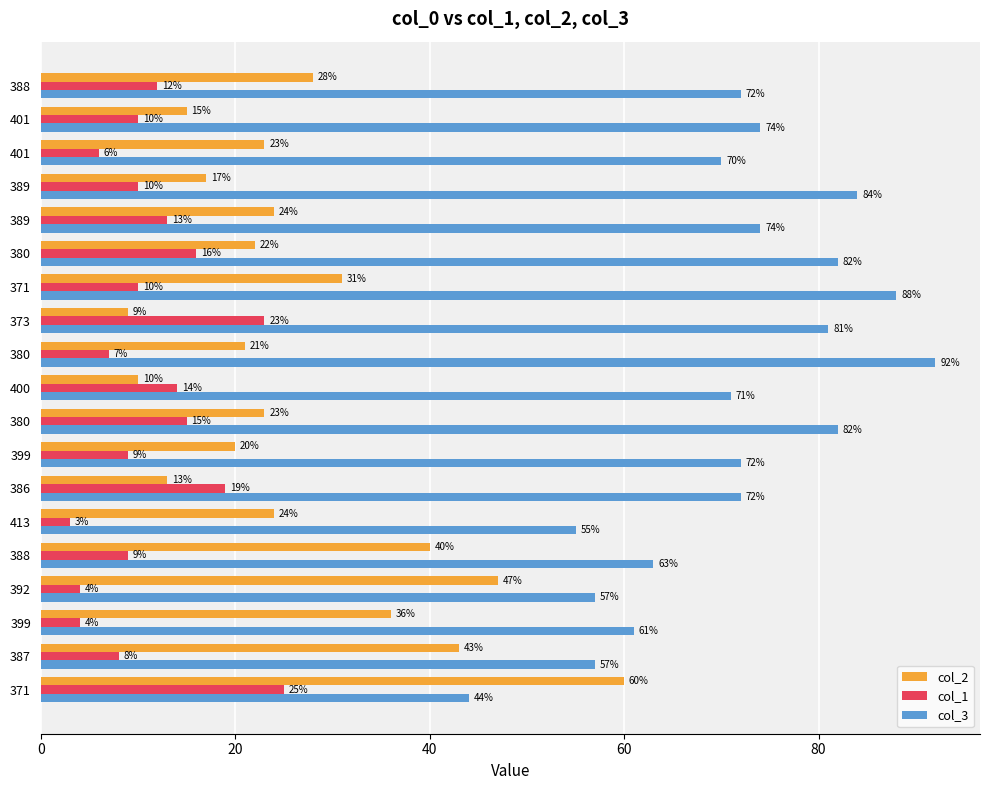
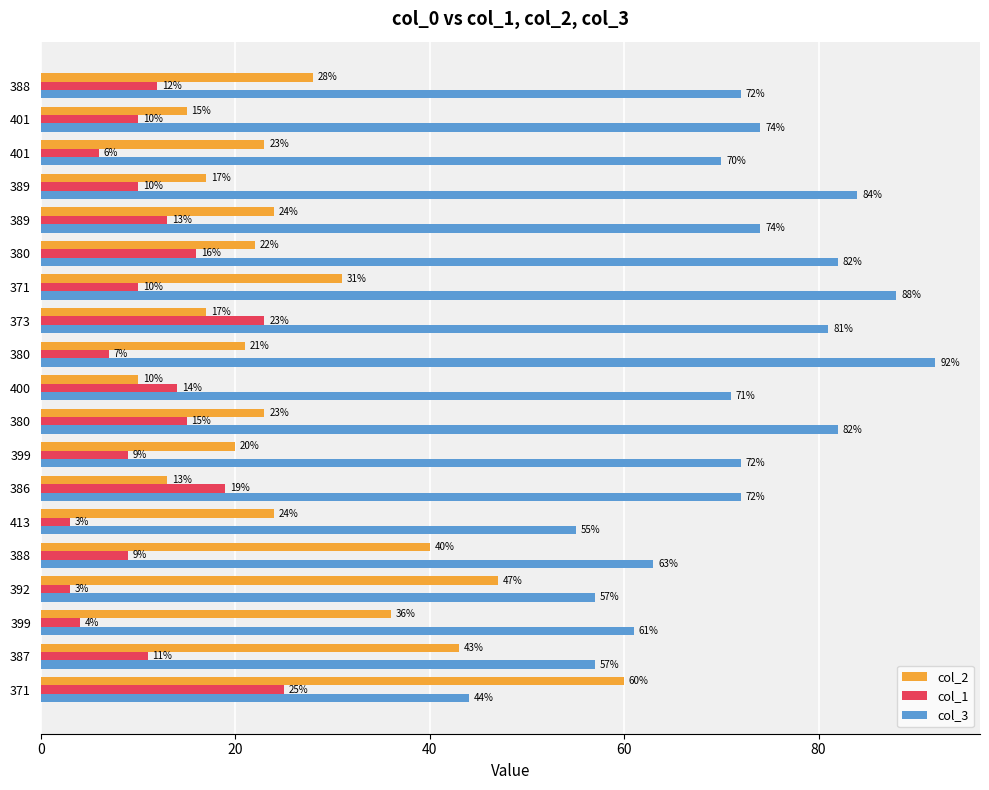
col_2, 373: 9% -> 17%
col_1, 392: 4% -> 3%
col_1, 387: 8% -> 11%
